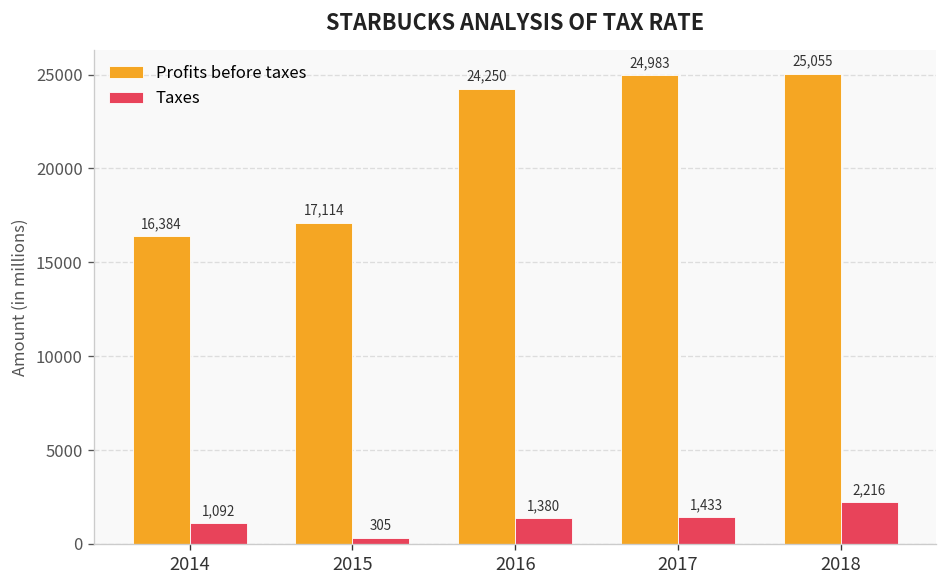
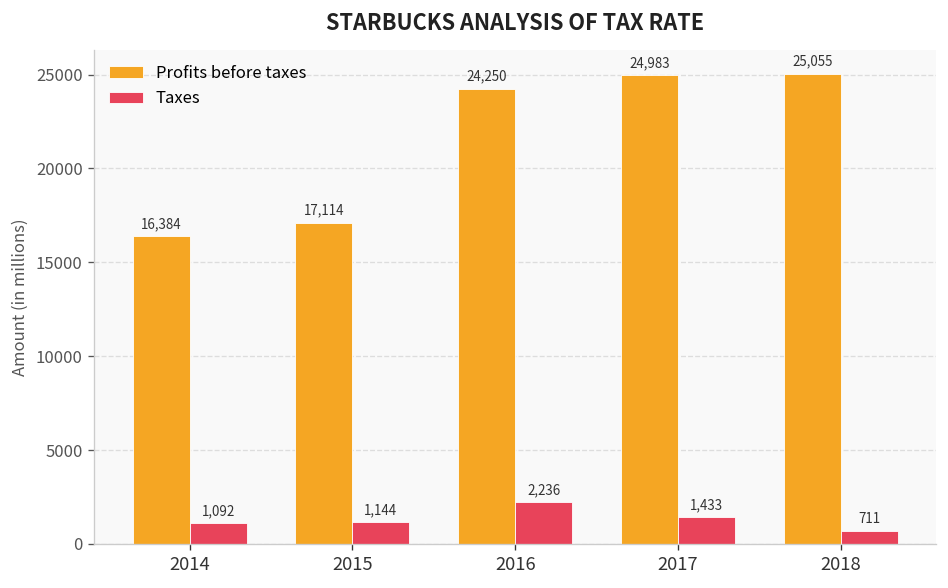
Taxes, 2015: 305 -> 1,144
Taxes, 2016: 1,380 -> 2,236
Taxes, 2018: 2,216 -> 711
